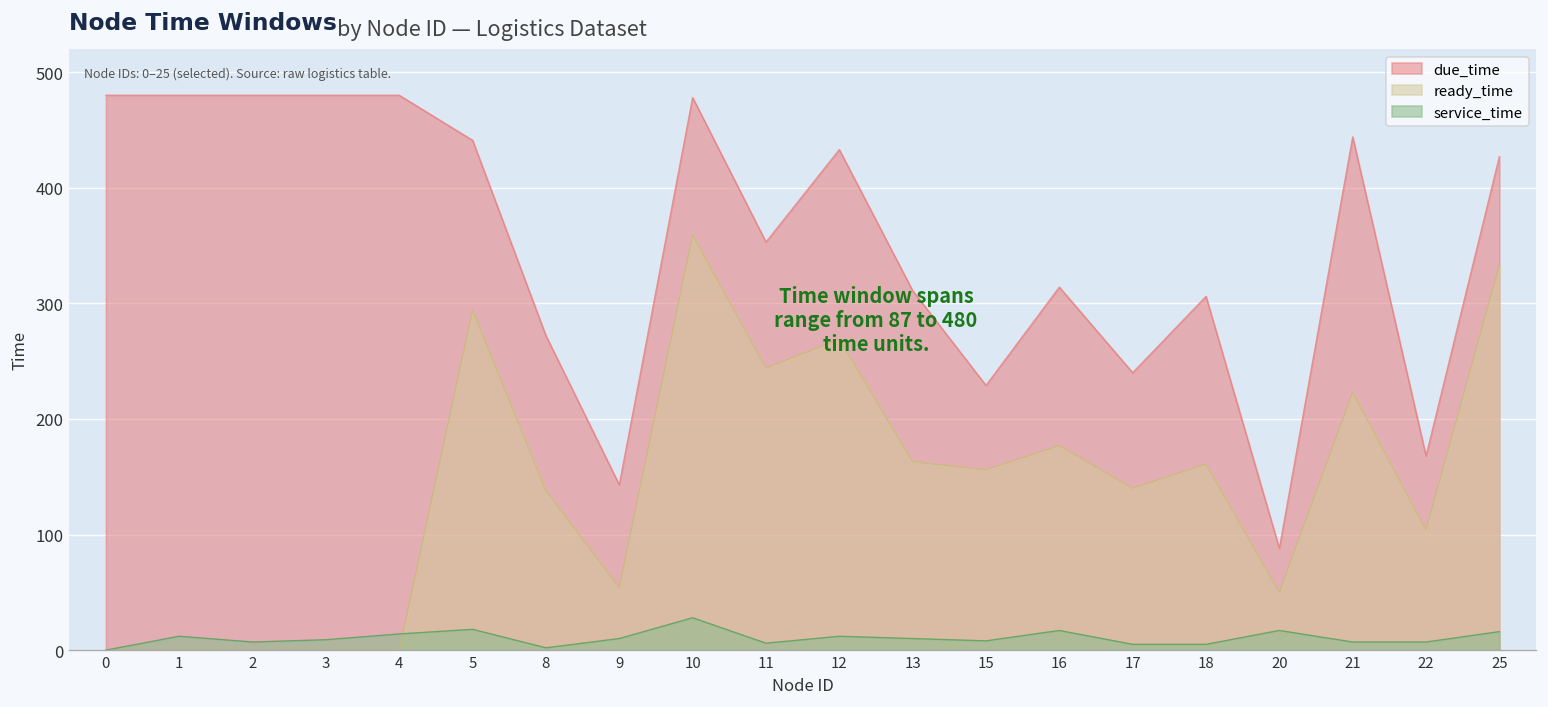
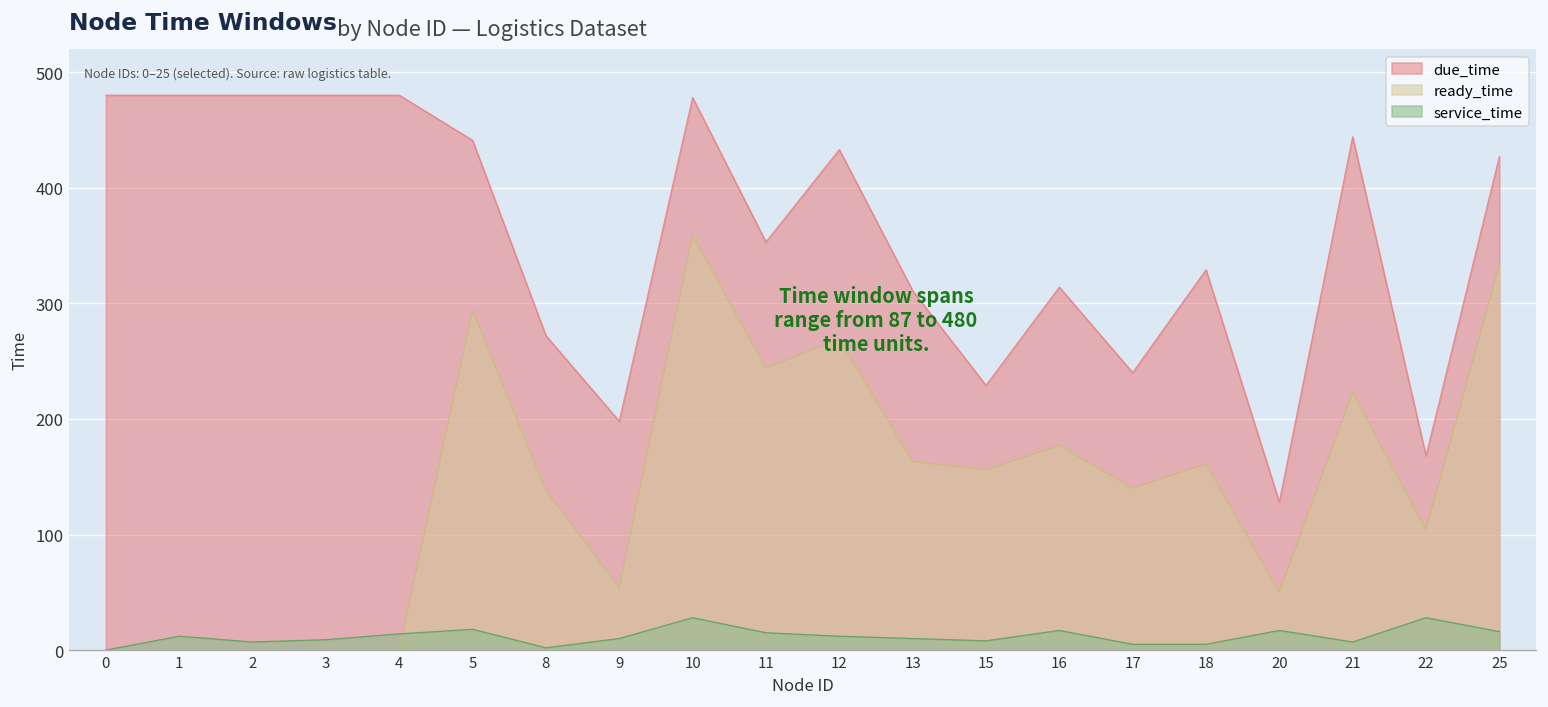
due_time, 9: 140 -> 200
service_time, 11: 10 -> 20
due_time, 18: 310 -> 330
due_time, 20: 90 -> 130
service_time, 22: 10 -> 30
